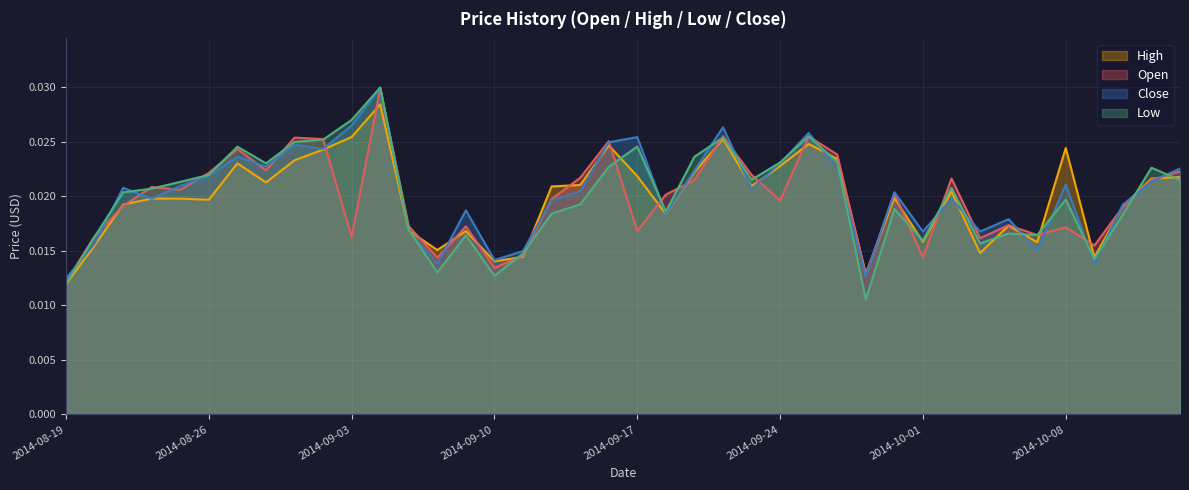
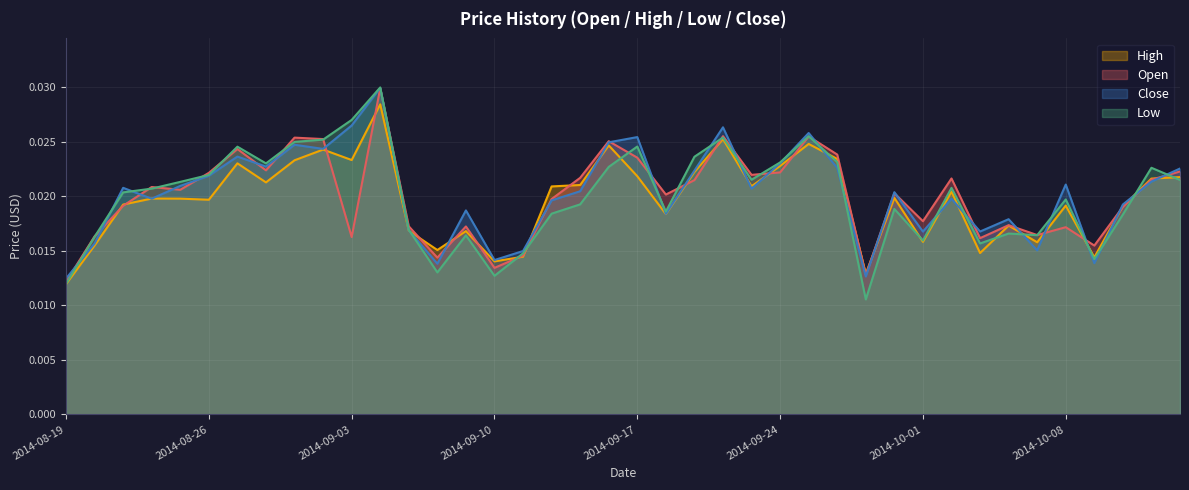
High, 2014-09-03: 0.0254 -> 0.0233
Open, 2014-09-17: 0.0168 -> 0.0235
Open, 2014-09-24: 0.0196 -> 0.0222
Open, 2014-10-01: 0.0144 -> 0.0177
High, 2014-10-08: 0.0244 -> 0.0192
